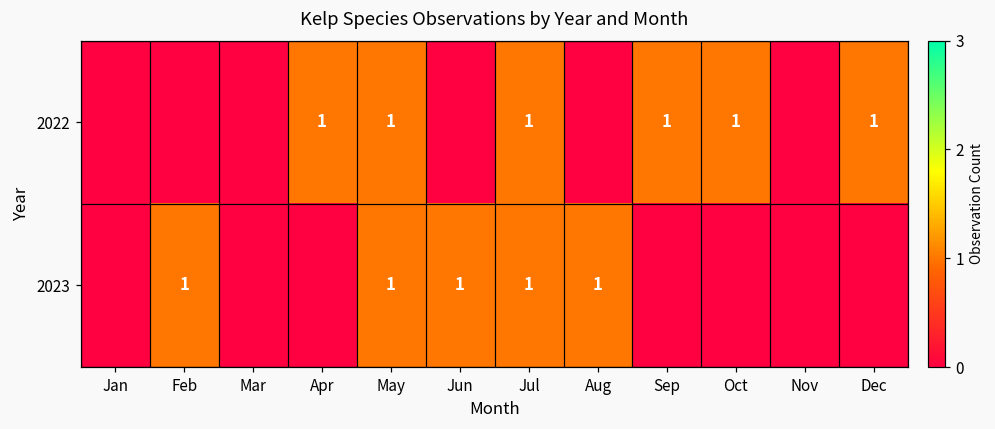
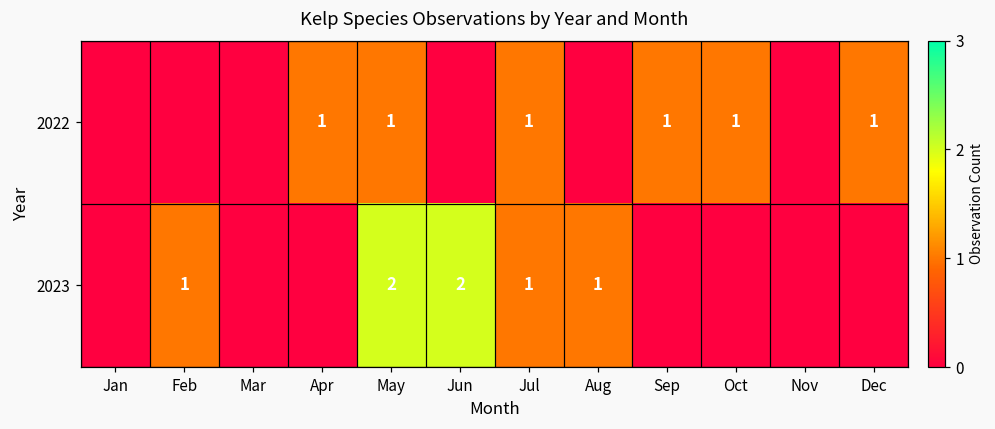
2023, May: 1 -> 2
2023, Jun: 1 -> 2
